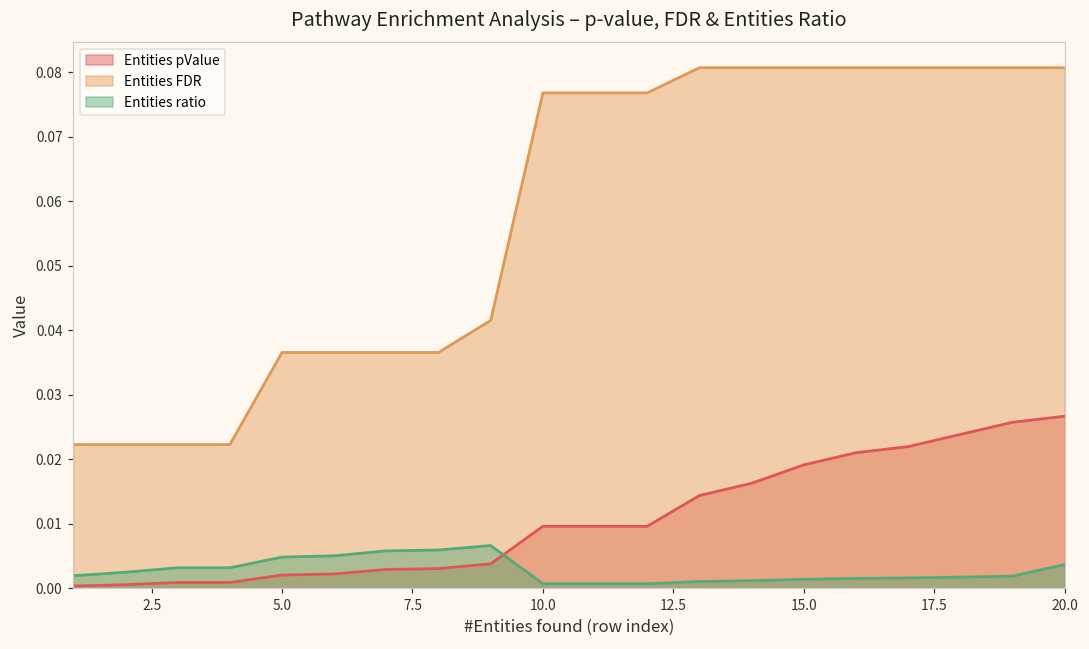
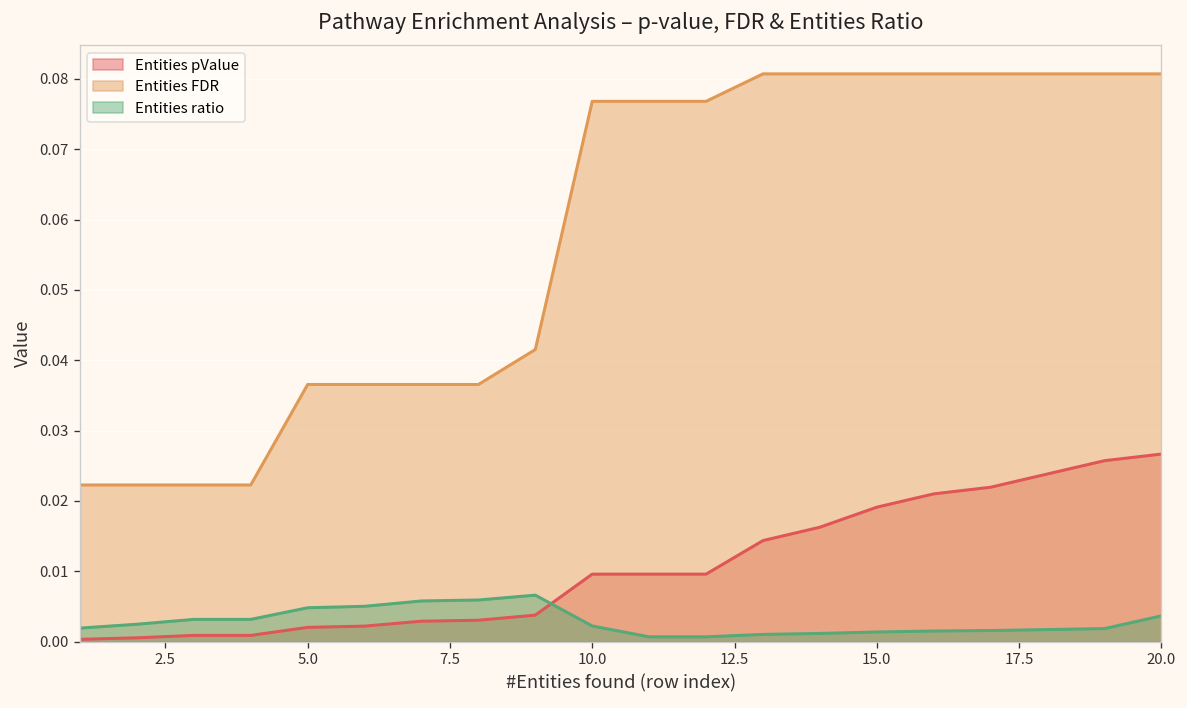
Entities ratio, 10.0: 0.001 -> 0.002
